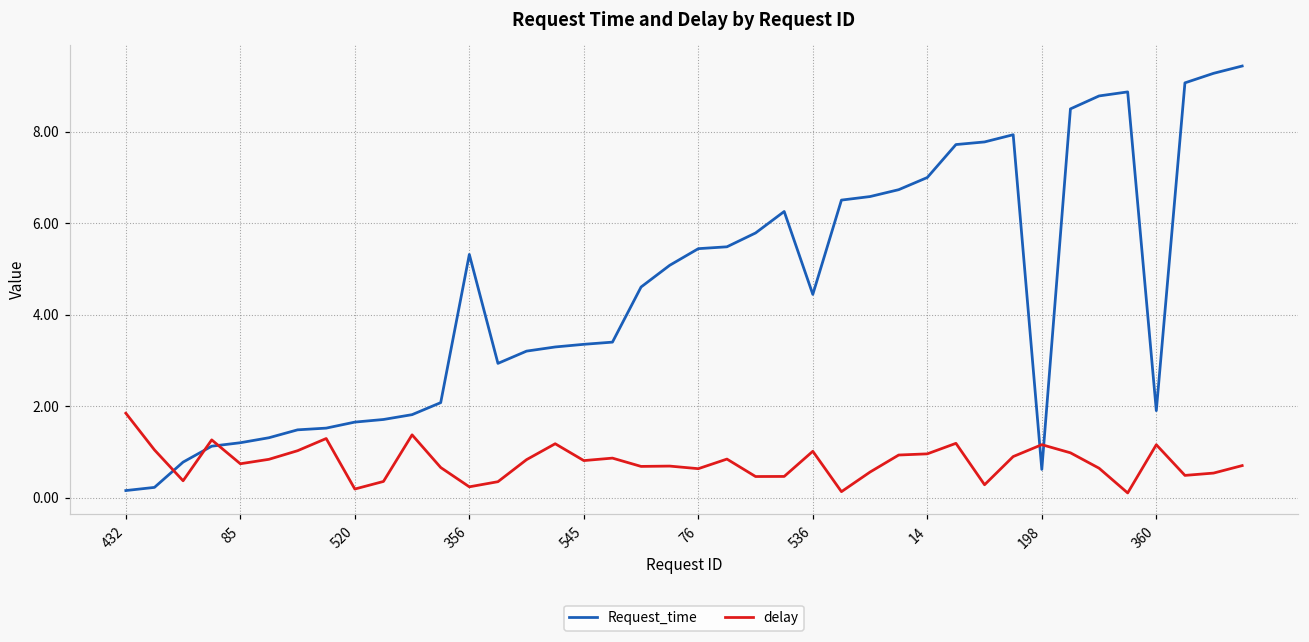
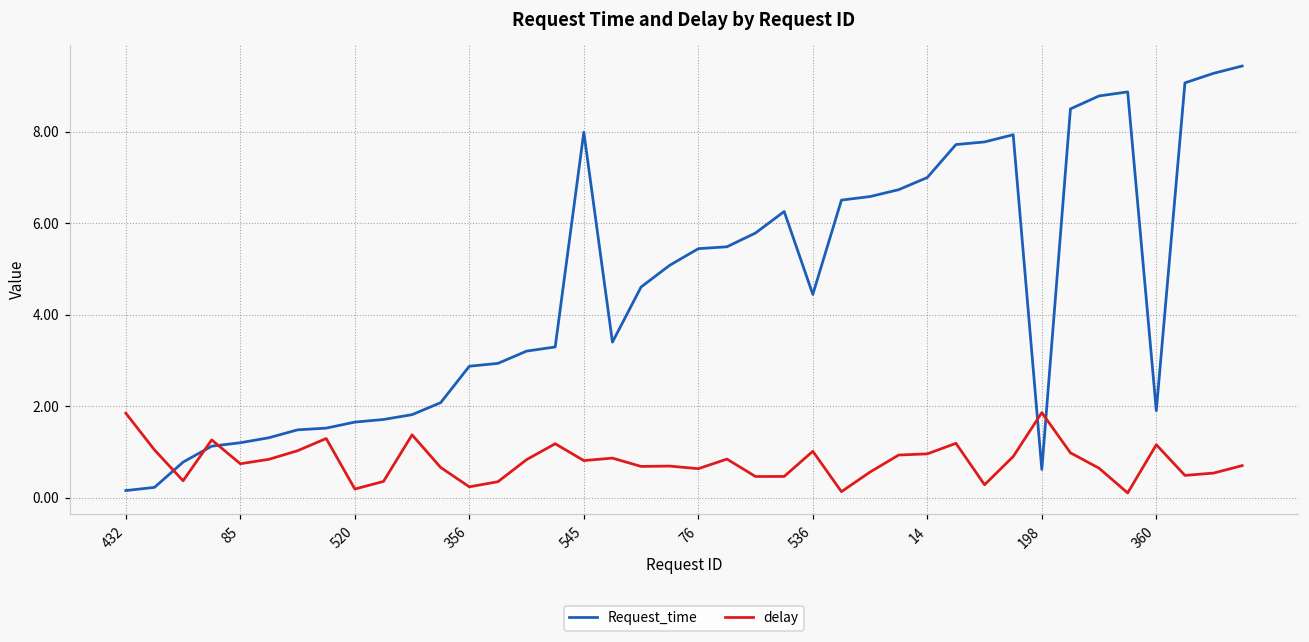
Request_time, 356: 5.3 -> 2.9
Request_time, 545: 3.4 -> 8.0
delay, 198: 1.2 -> 1.9
